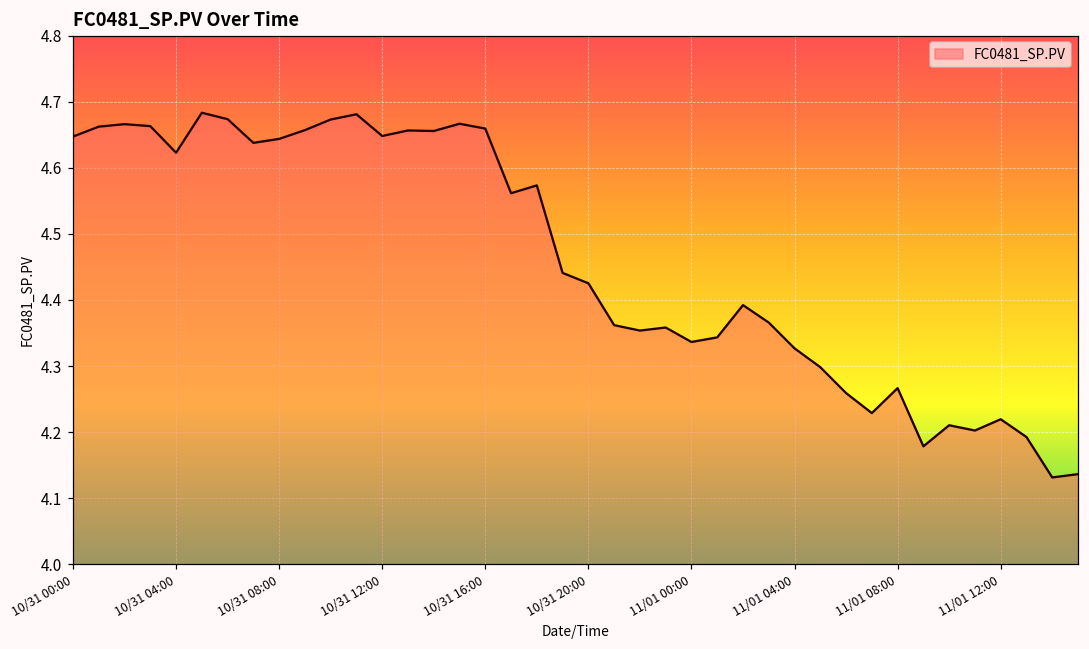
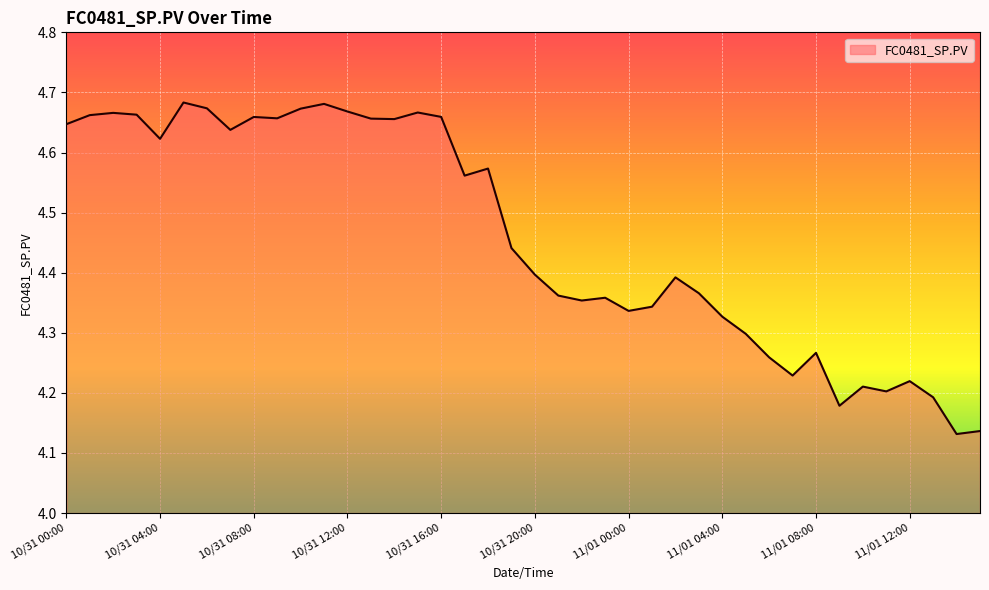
10/31 08:00: 4.64 -> 4.66
10/31 12:00: 4.65 -> 4.67
10/31 20:00: 4.43 -> 4.40
